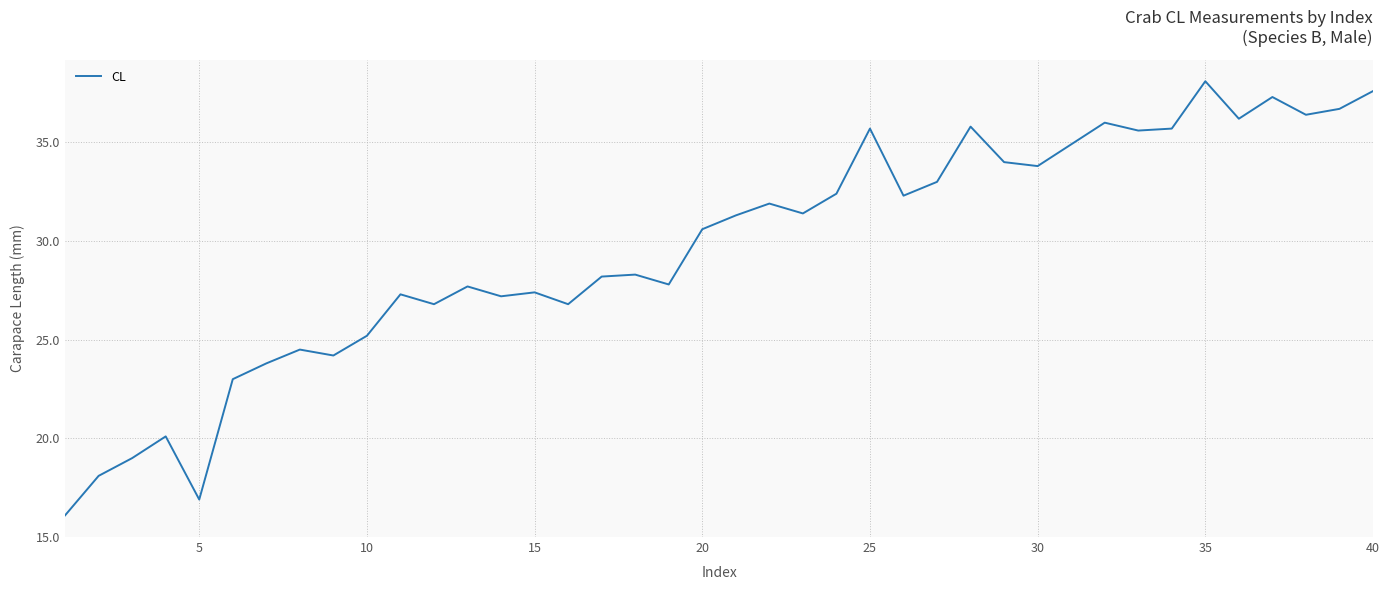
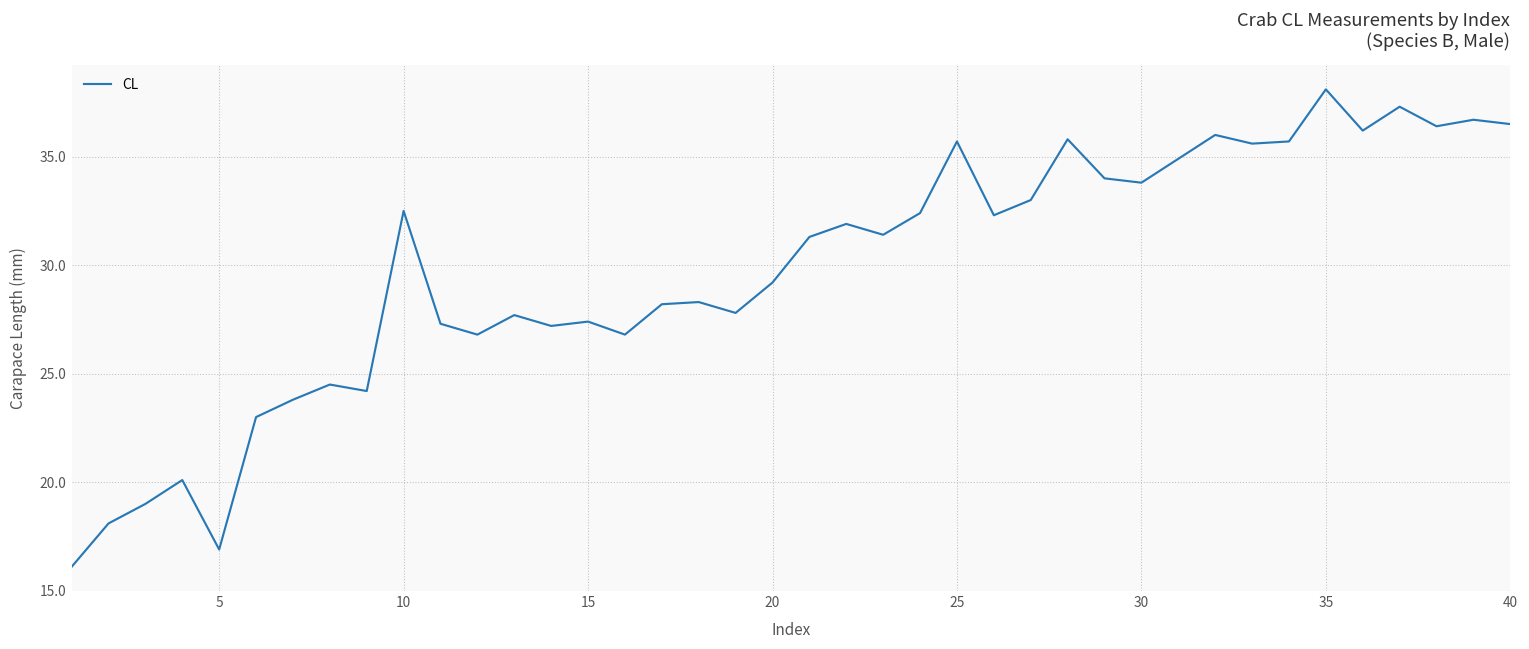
10: 25.2 -> 32.5
20: 30.6 -> 29.2
40: 37.6 -> 36.5
